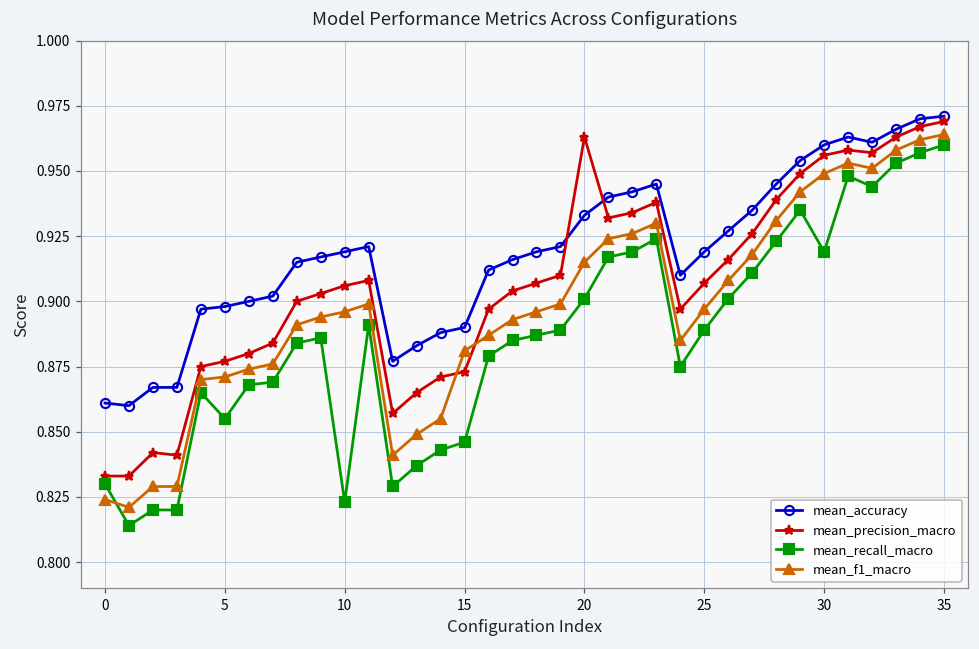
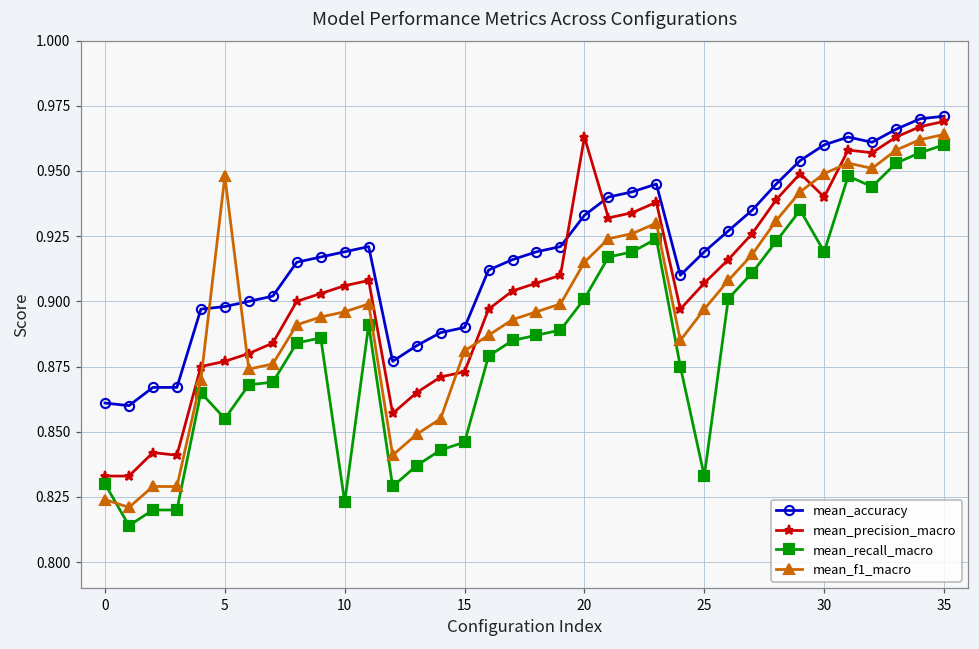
mean_f1_macro, 5: 0.871 -> 0.948
mean_recall_macro, 25: 0.889 -> 0.833
mean_precision_macro, 30: 0.956 -> 0.940
